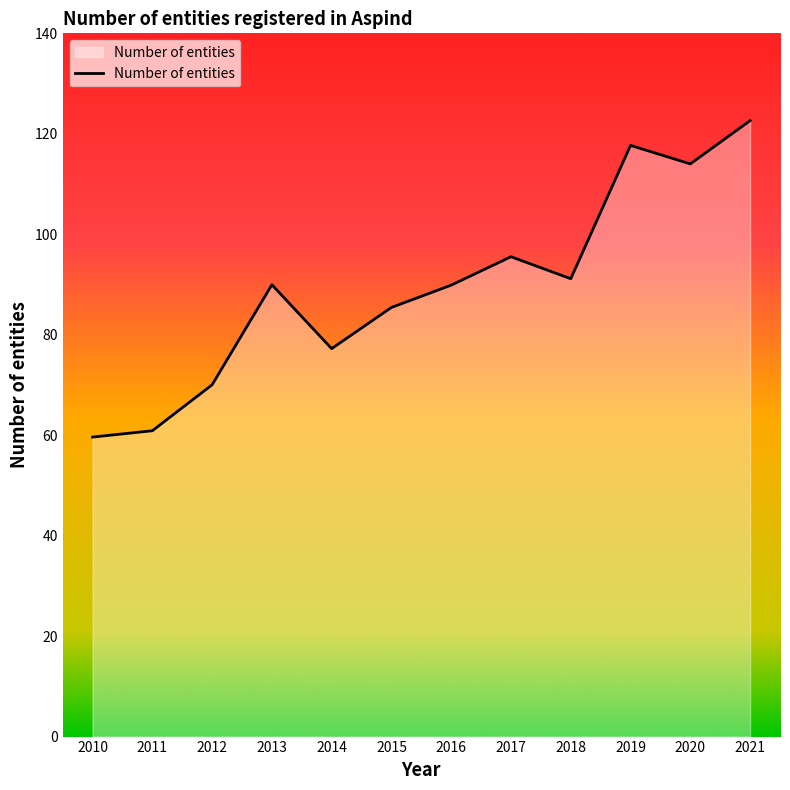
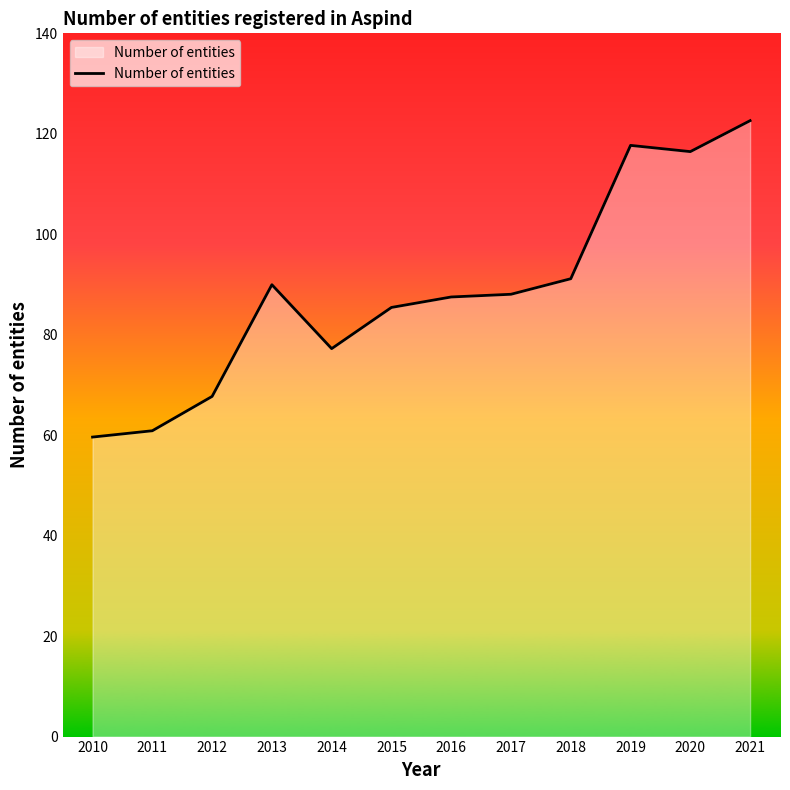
2012: 70 -> 68
2016: 90 -> 88
2017: 96 -> 88
2020: 114 -> 116
